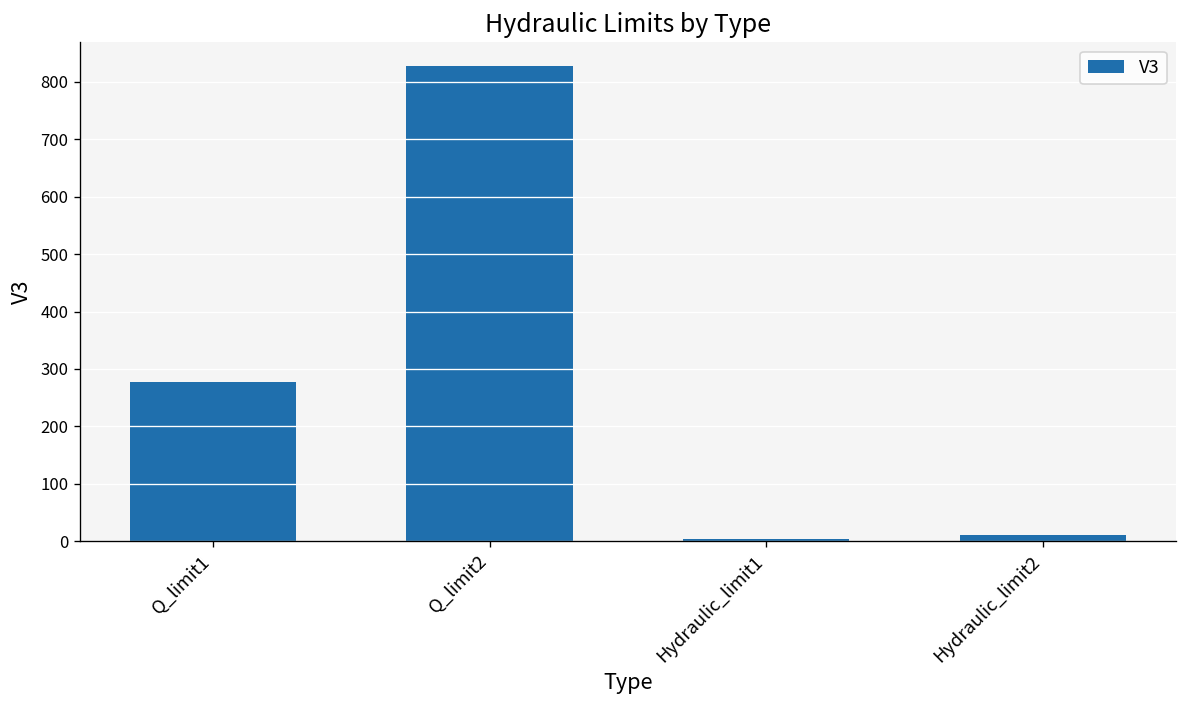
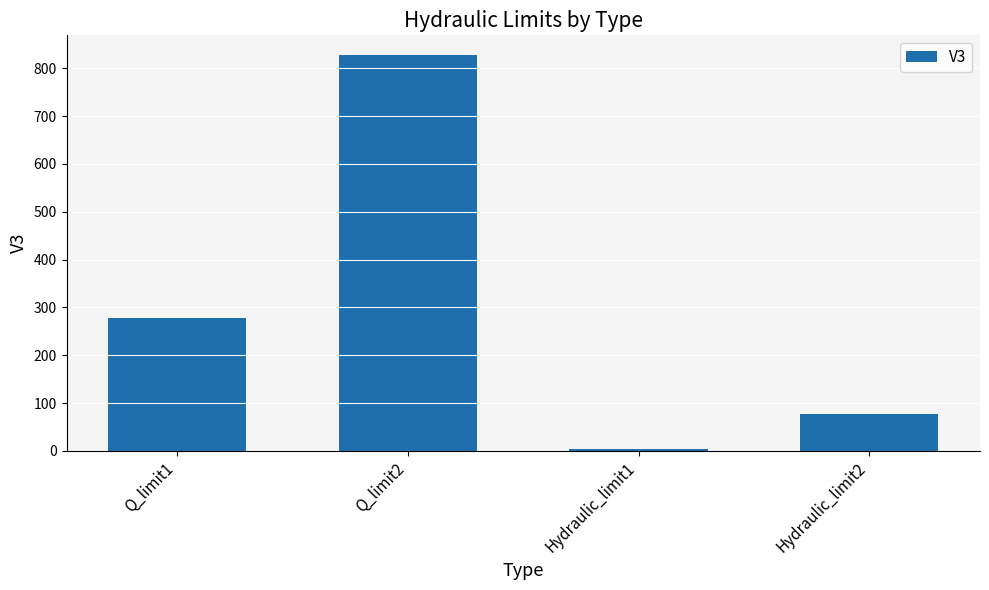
Hydraulic_limit2: 10 -> 80
